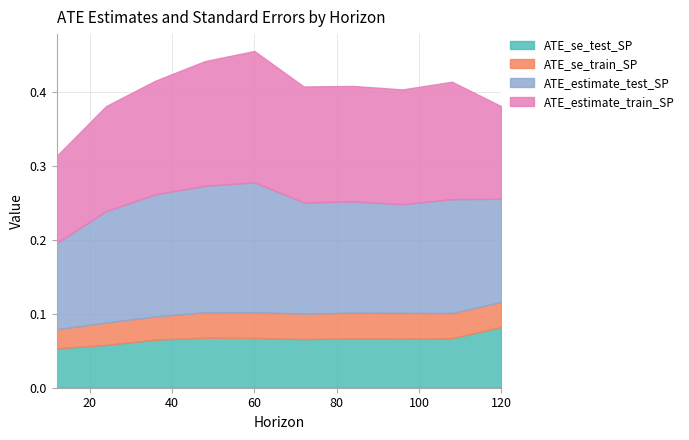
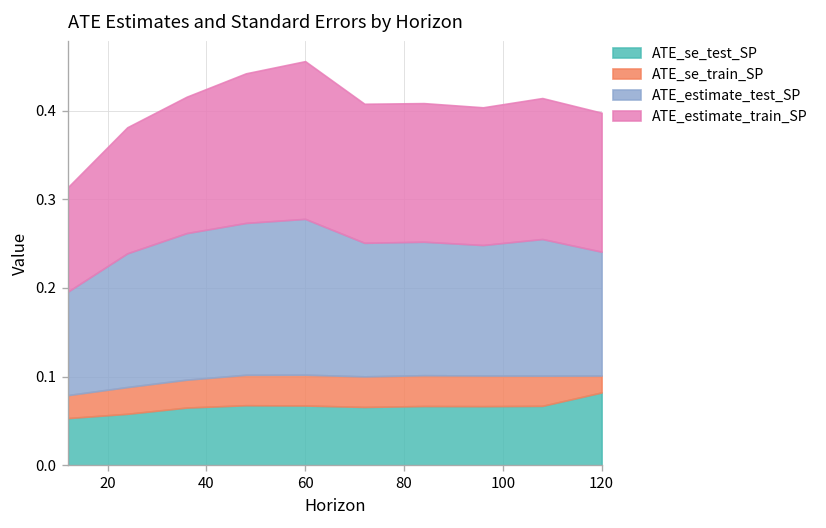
ATE_se_train_SP, 120: 0.03 -> 0.02
ATE_estimate_train_SP, 120: 0.13 -> 0.16
